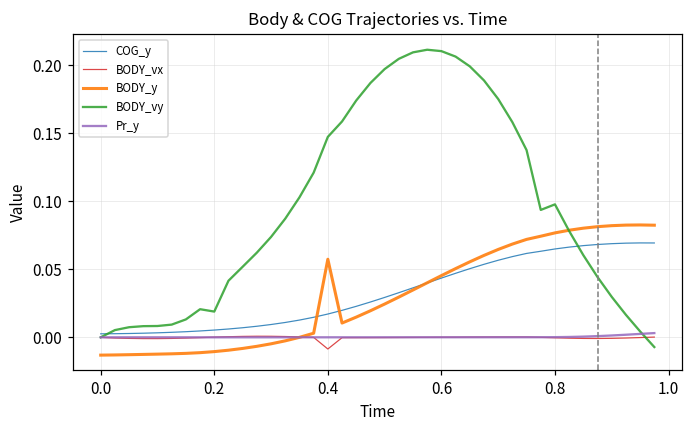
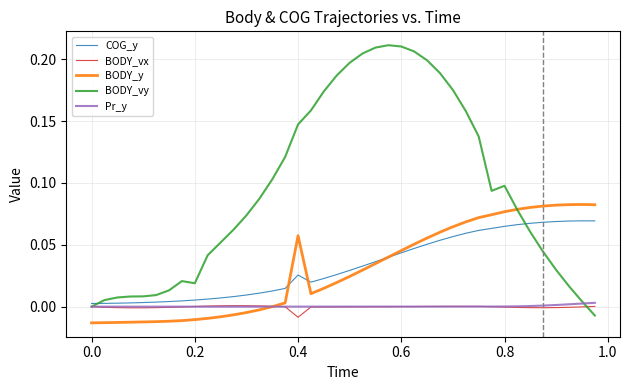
COG_y, 0.4: 0.017 -> 0.026
